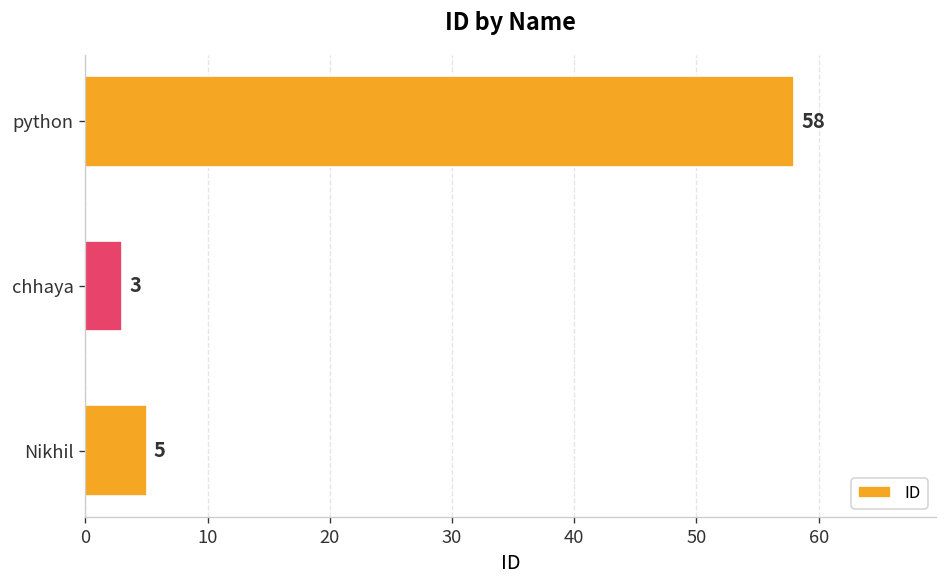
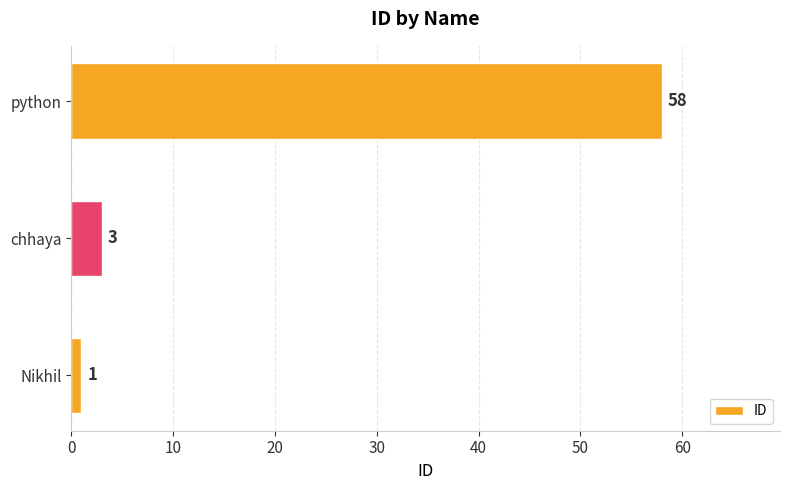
Nikhil: 5 -> 1
